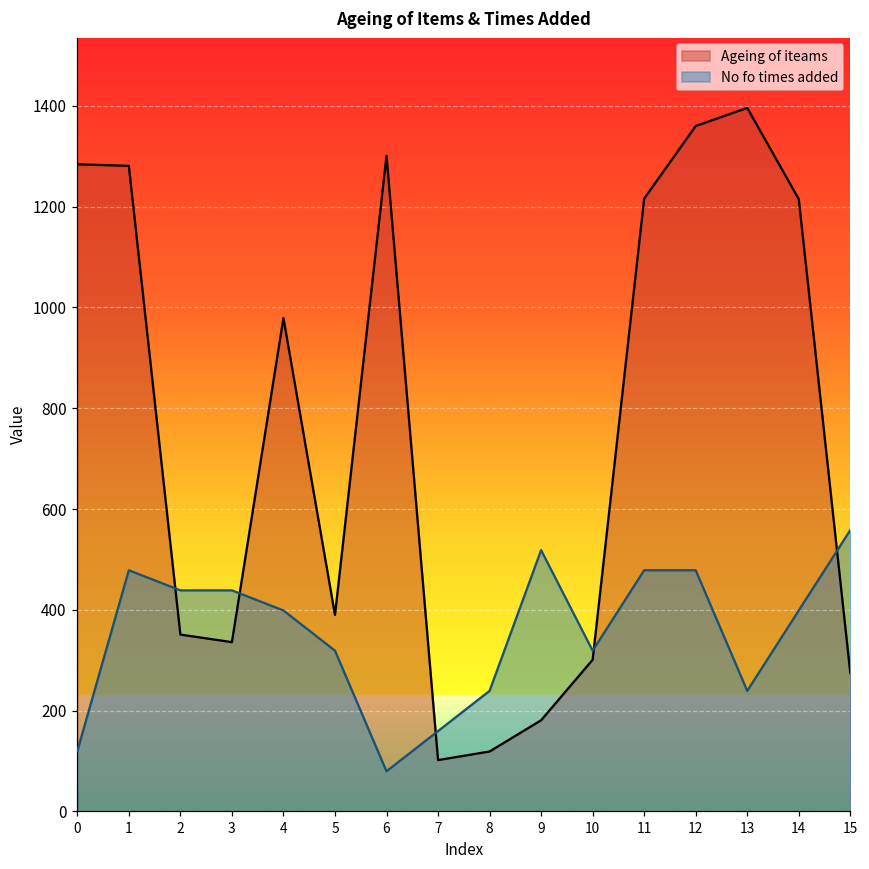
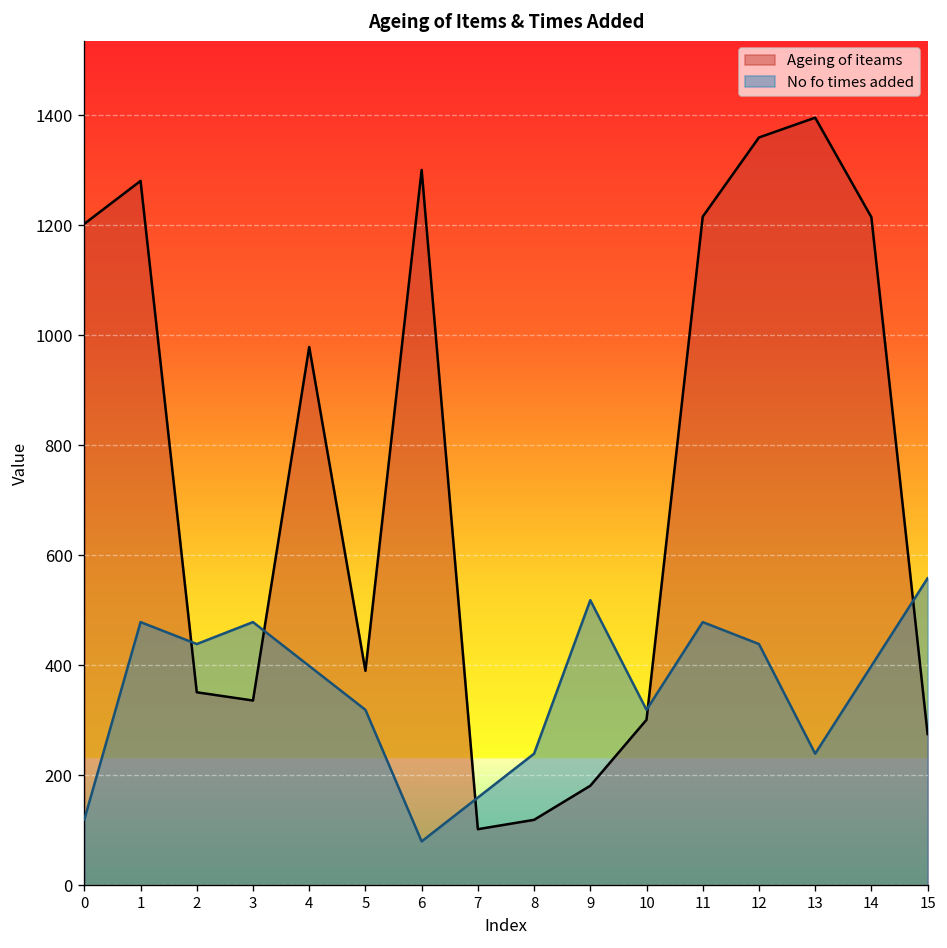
Ageing of iteams, 0: 1280 -> 1200
No fo times added, 3: 440 -> 480
No fo times added, 12: 480 -> 440
